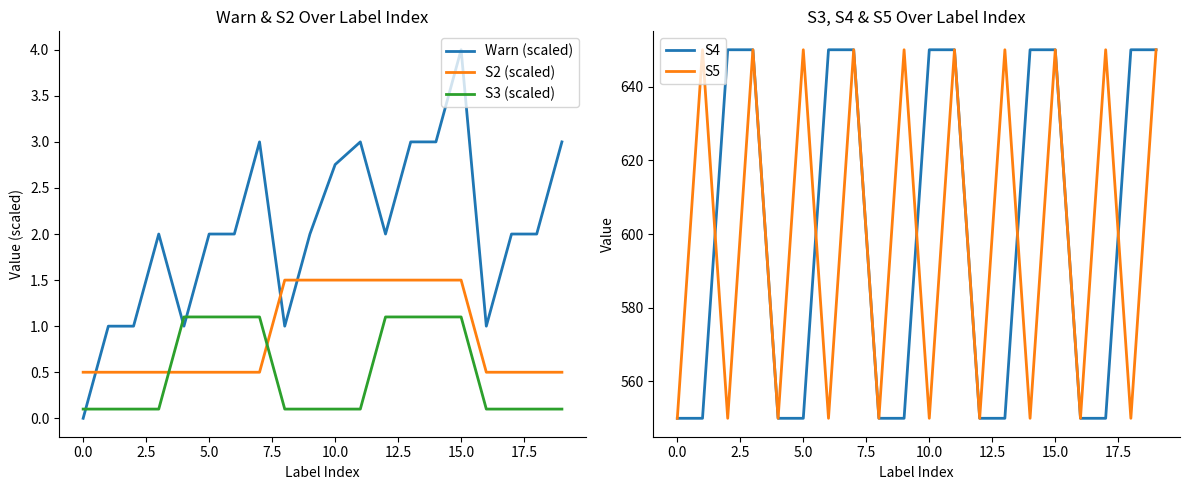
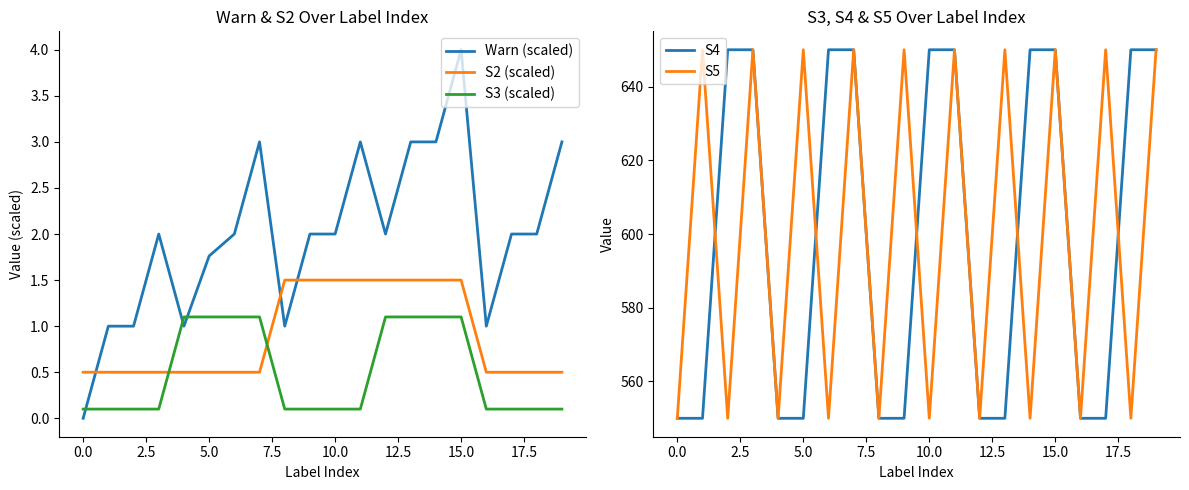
Warn & S2 Over Label Index, Warn (scaled), 5.0: 2.0 -> 1.8
Warn & S2 Over Label Index, Warn (scaled), 10.0: 2.8 -> 2.0
